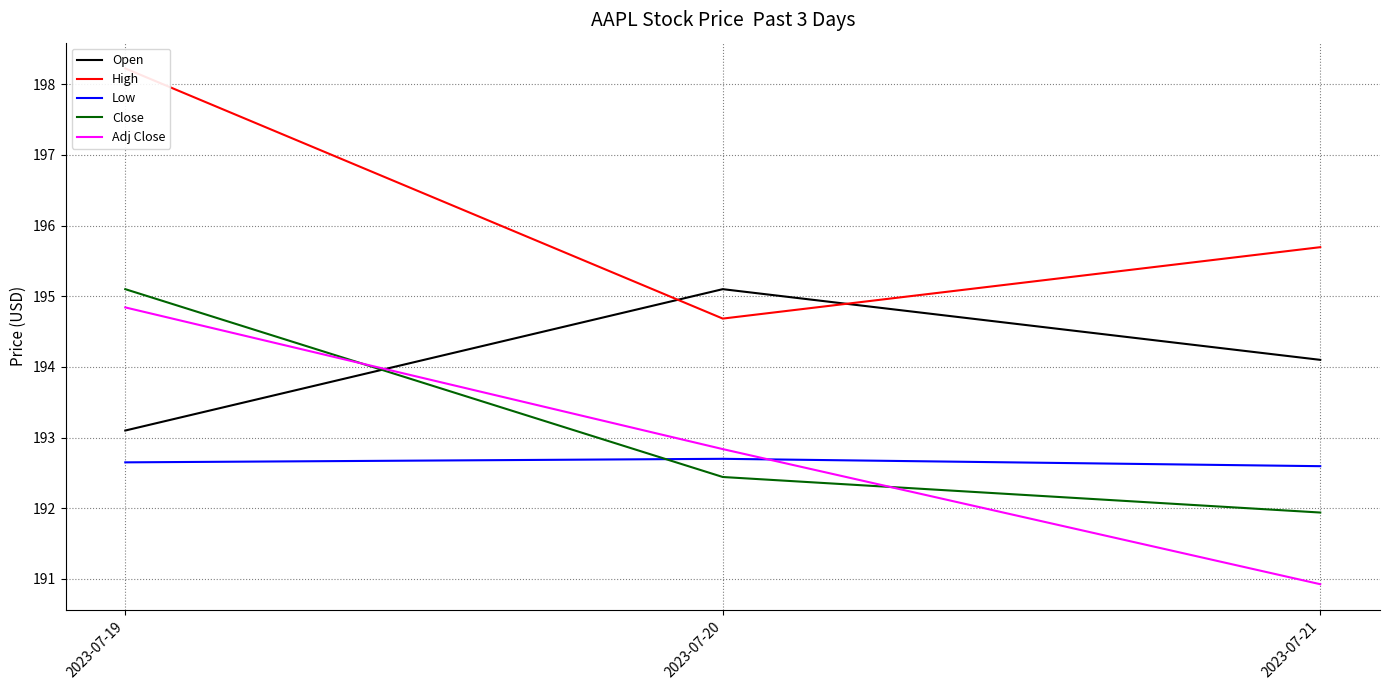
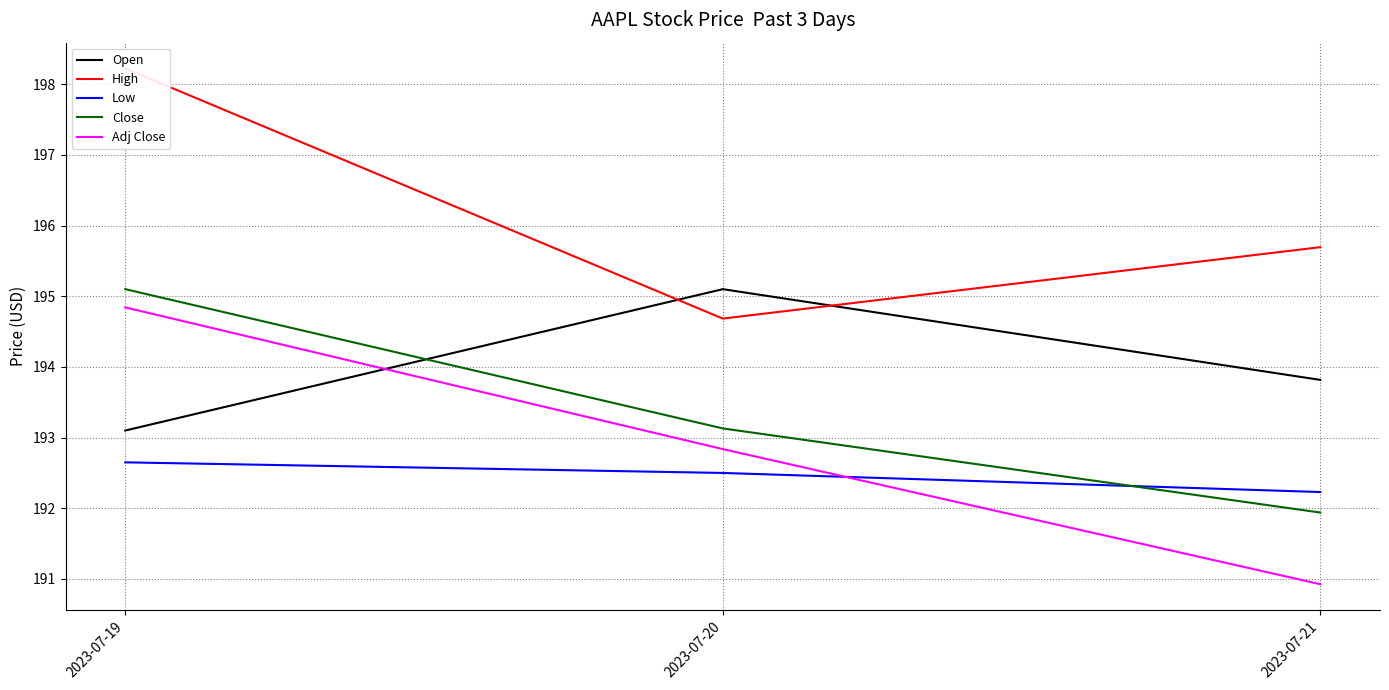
Low, 2023-07-20: 192.7 -> 192.5
Close, 2023-07-20: 192.4 -> 193.1
Open, 2023-07-21: 194.1 -> 193.8
Low, 2023-07-21: 192.6 -> 192.2
